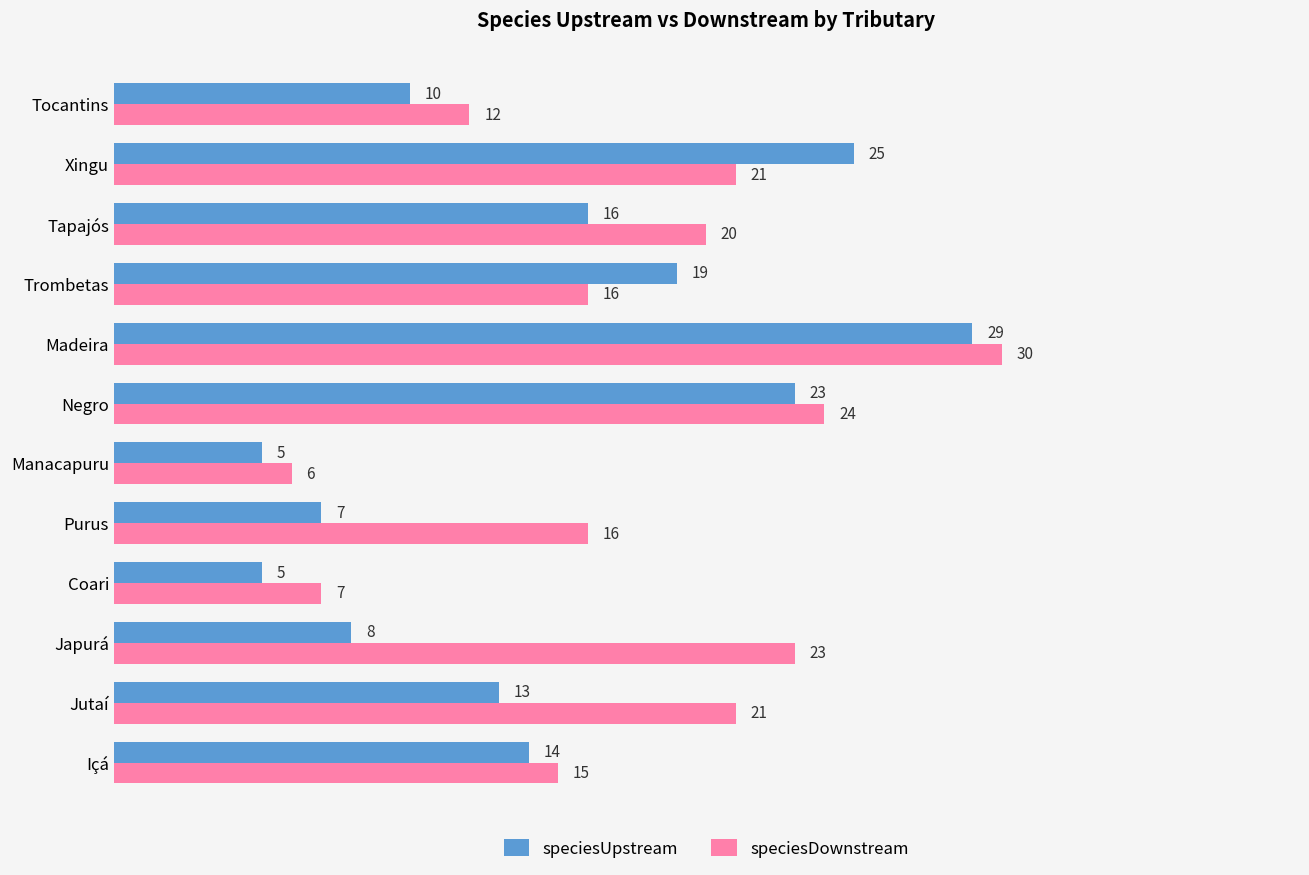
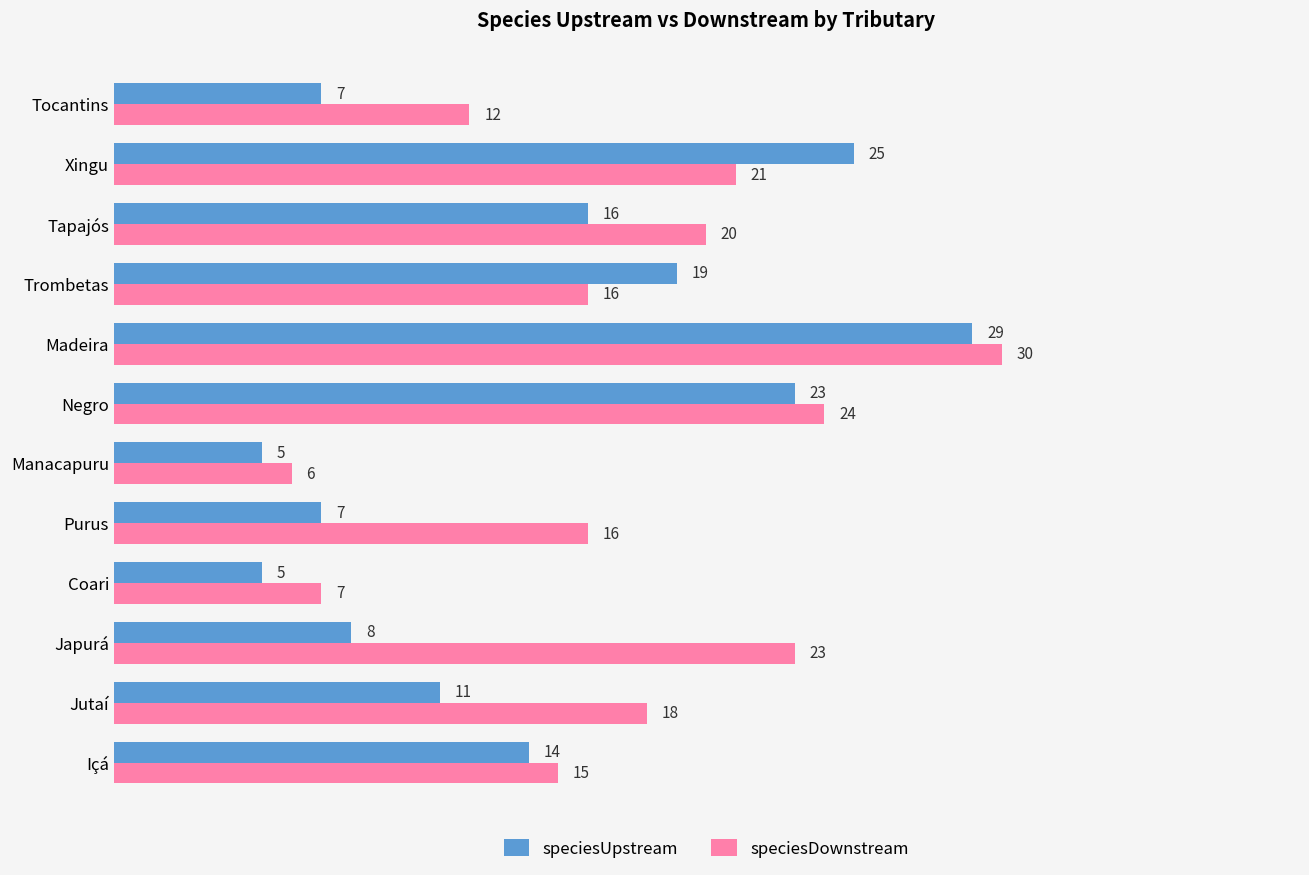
speciesUpstream, Tocantins: 10 -> 7
speciesUpstream, Jutaí: 13 -> 11
speciesDownstream, Jutaí: 21 -> 18
